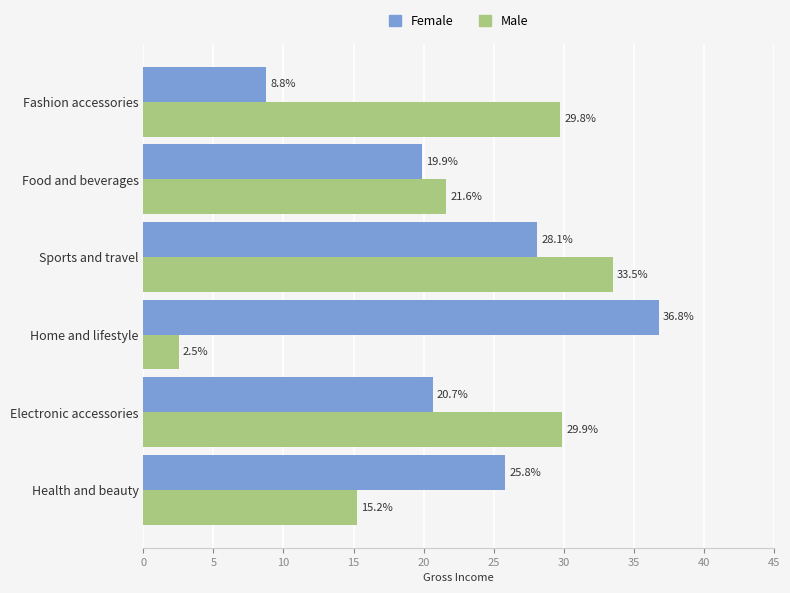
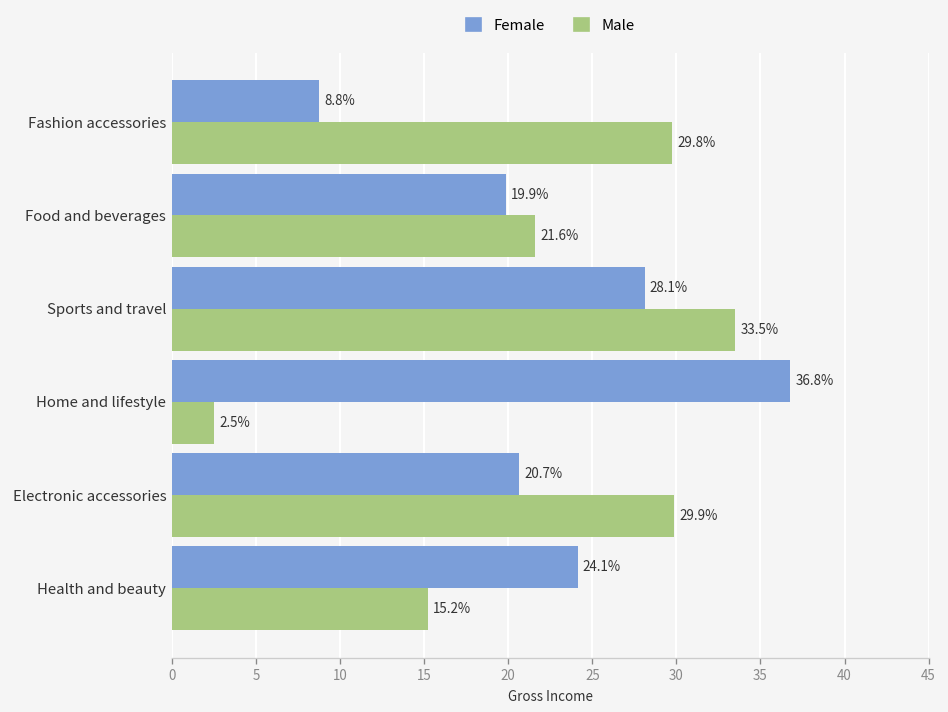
Female, Health and beauty: 25.8% -> 24.1%
